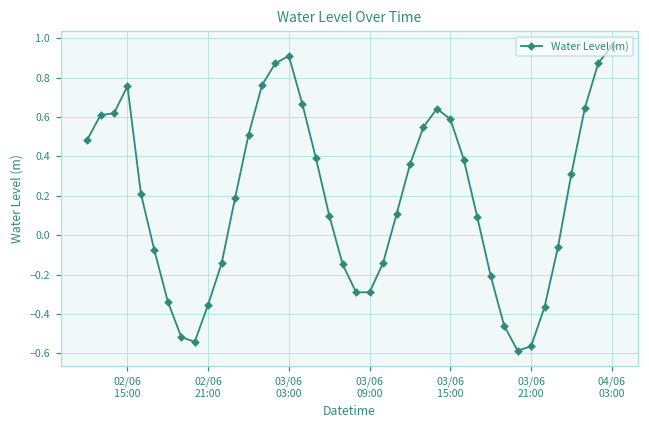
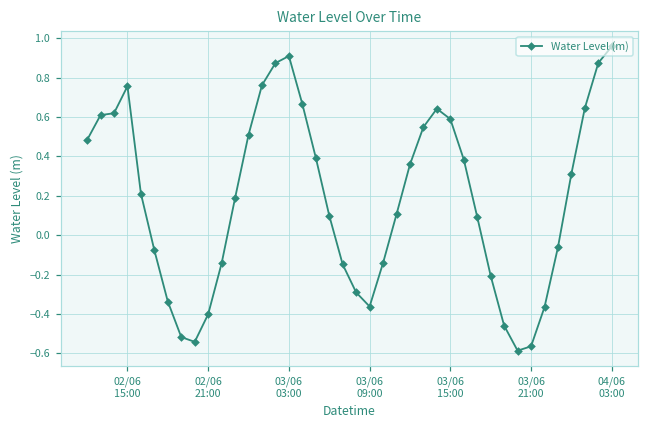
02/06 21:00: -0.35 -> -0.40
03/06 09:00: -0.29 -> -0.36
